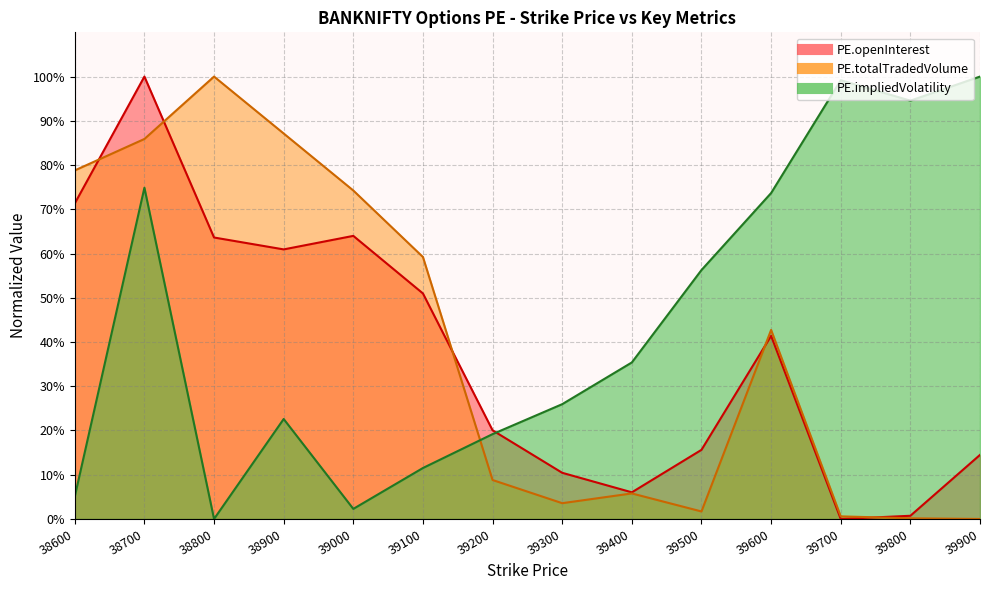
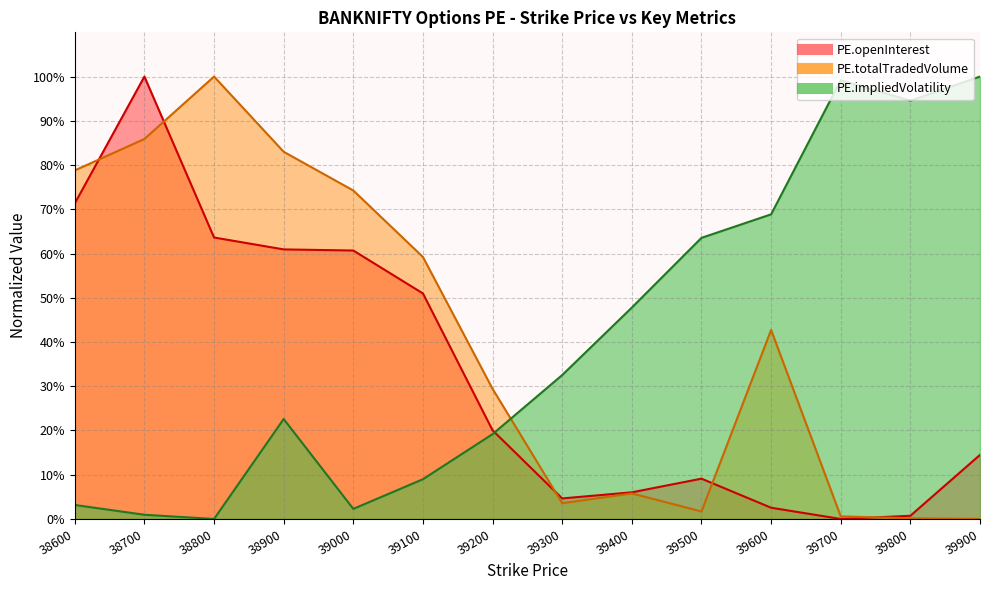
PE.impliedVolatility, 38600: 5% -> 3%
PE.impliedVolatility, 38700: 75% -> 1%
PE.totalTradedVolume, 38900: 87% -> 83%
PE.openInterest, 39000: 64% -> 61%
PE.impliedVolatility, 39100: 12% -> 9%
PE.totalTradedVolume, 39200: 9% -> 29%
PE.openInterest, 39300: 10% -> 5%
PE.impliedVolatility, 39300: 26% -> 33%
PE.impliedVolatility, 39400: 35% -> 48%
PE.openInterest, 39500: 16% -> 9%
PE.impliedVolatility, 39500: 56% -> 64%
PE.openInterest, 39600: 41% -> 3%
PE.impliedVolatility, 39600: 74% -> 69%
